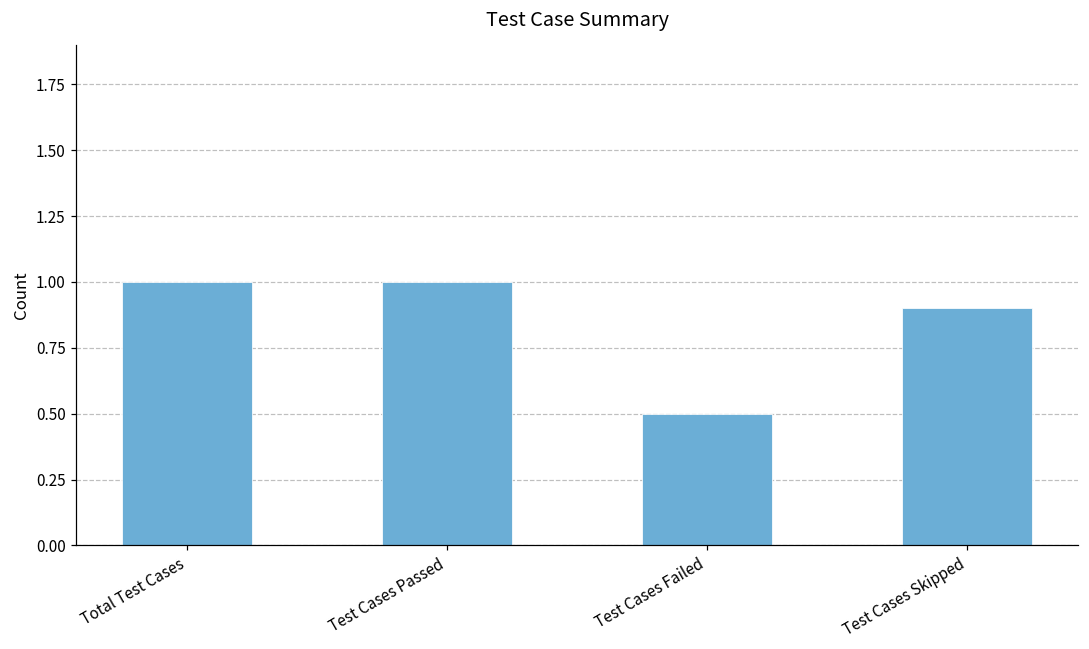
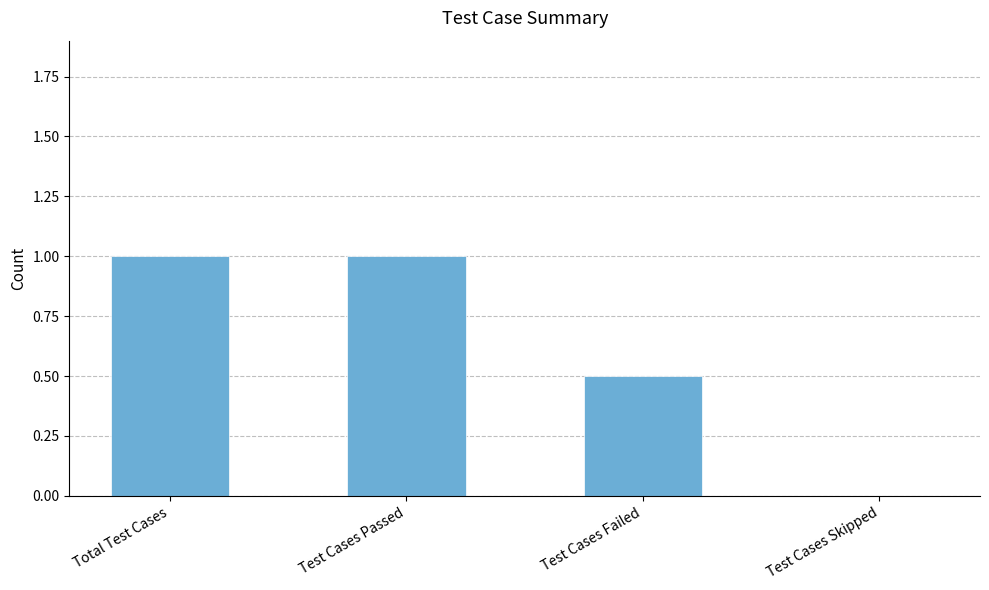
Test Cases Skipped: 0.9 -> 0.0
